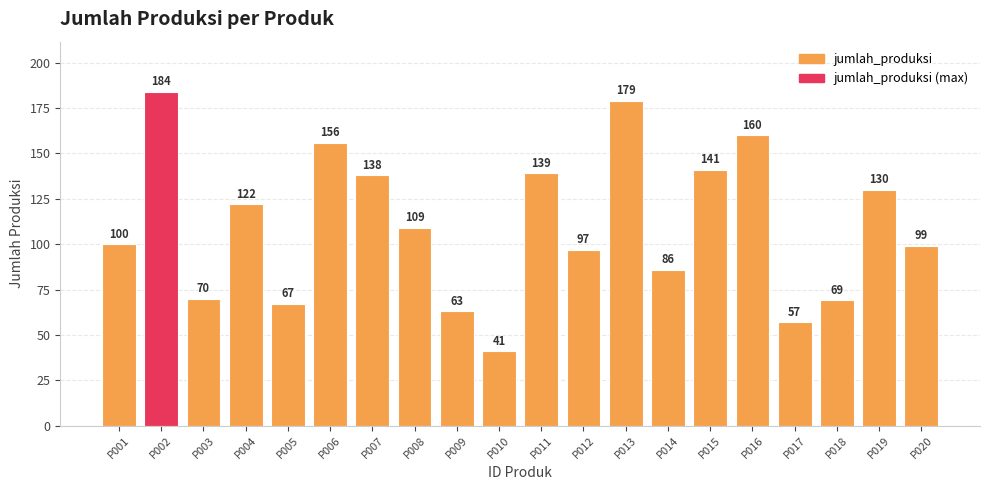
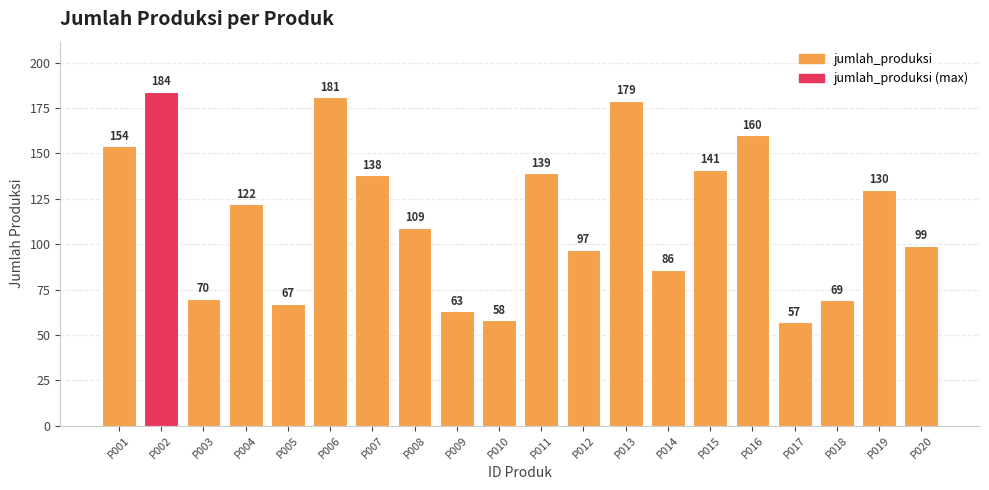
P001: 100 -> 154
P006: 156 -> 181
P010: 41 -> 58
